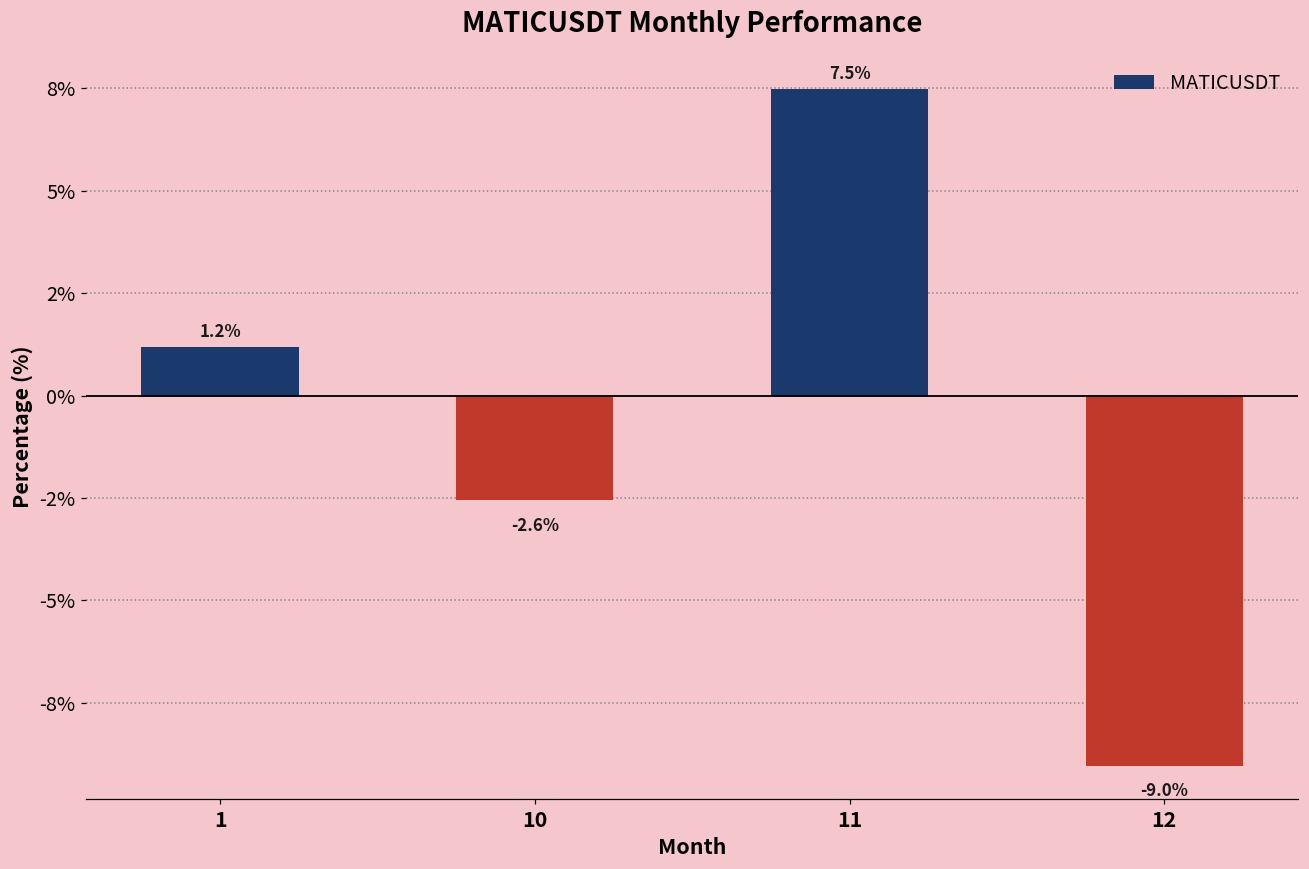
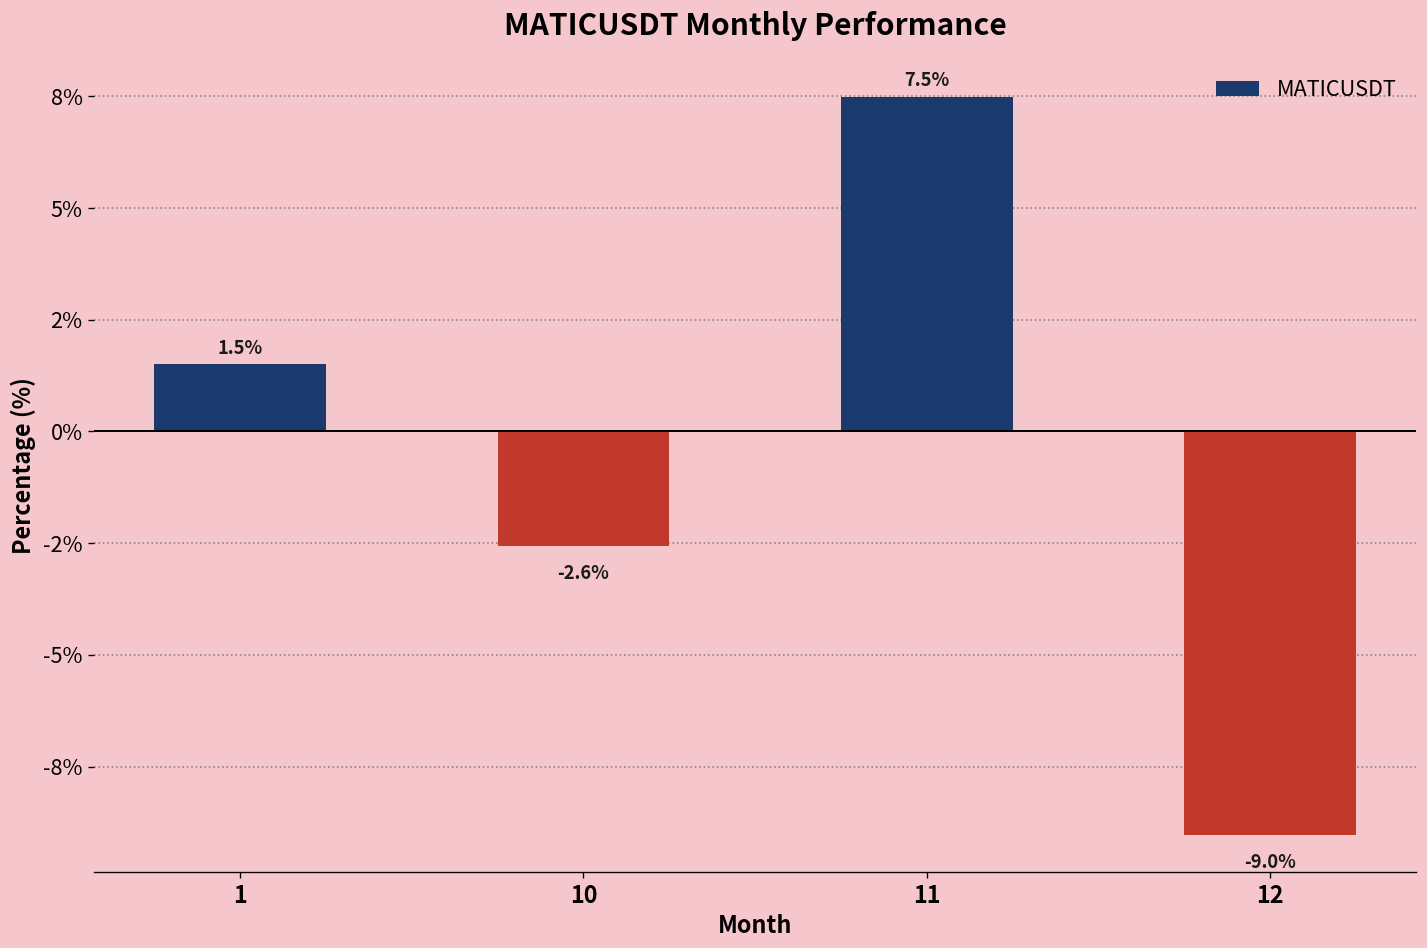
1: 1.2% -> 1.5%
